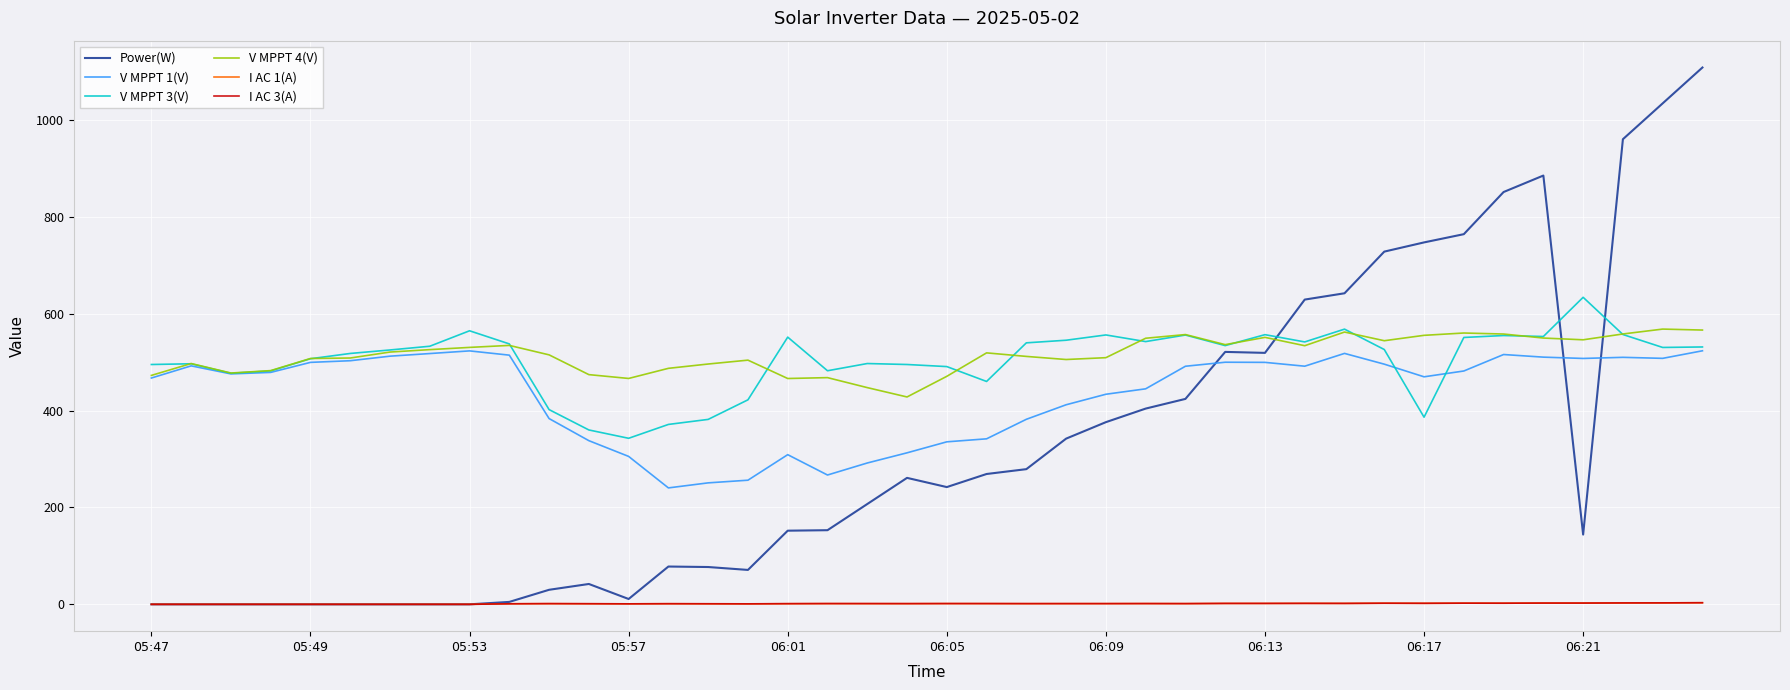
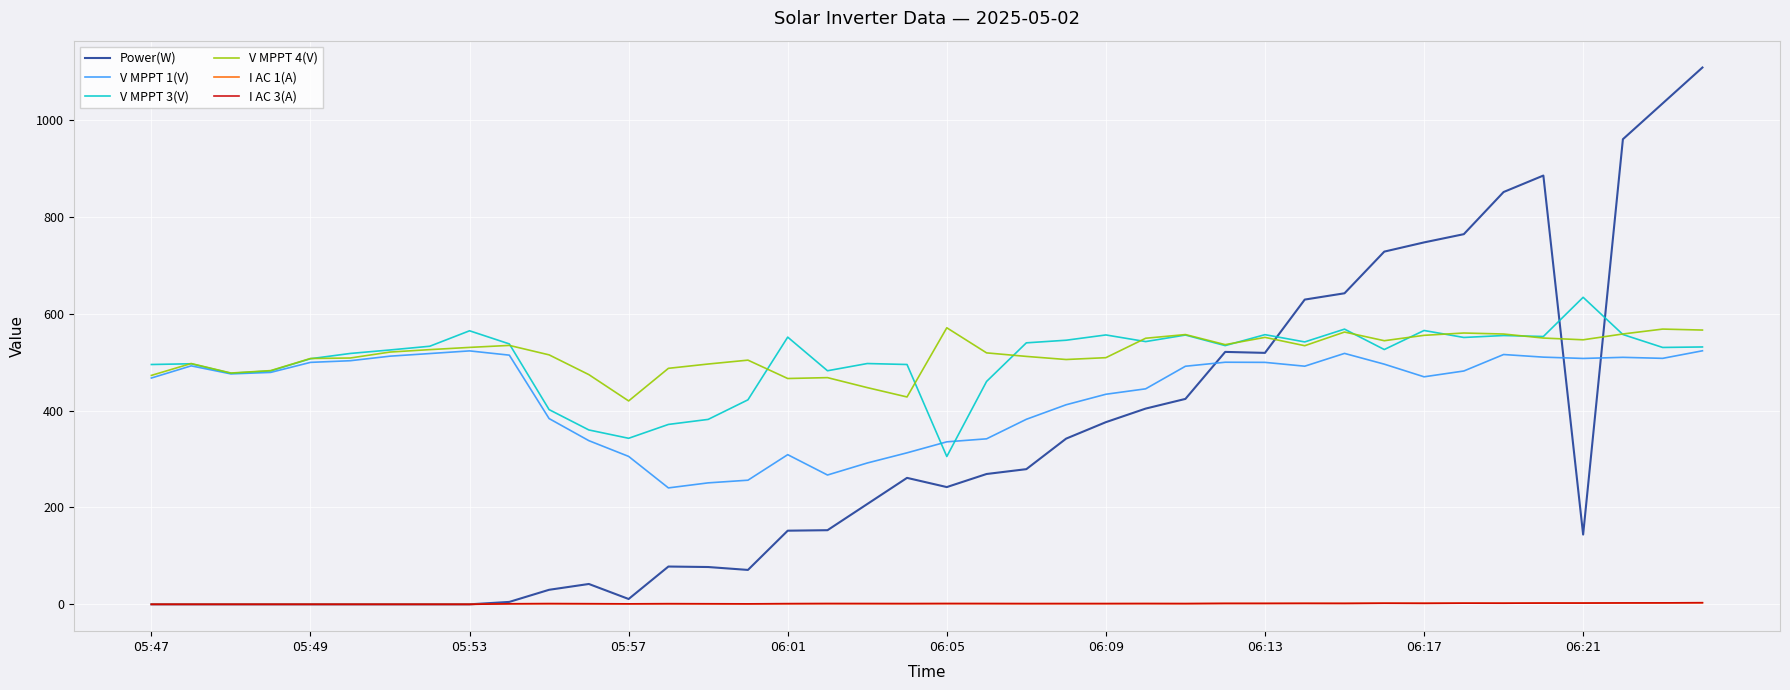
V MPPT 4(V), 05:57: 470 -> 420
V MPPT 3(V), 06:05: 490 -> 310
V MPPT 4(V), 06:05: 470 -> 570
V MPPT 3(V), 06:17: 390 -> 570
